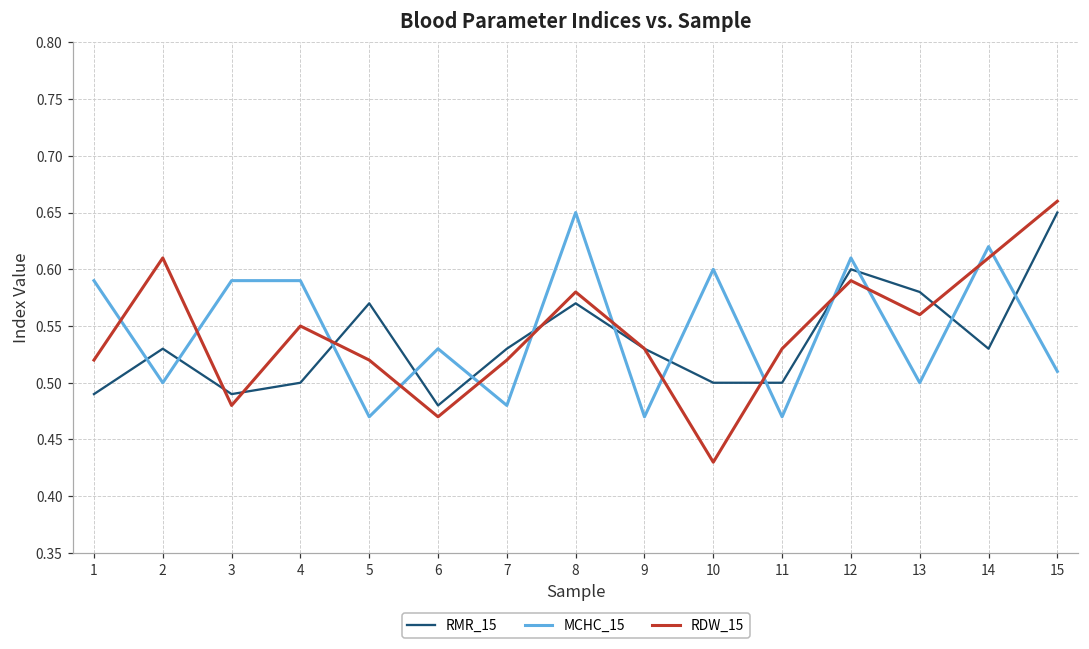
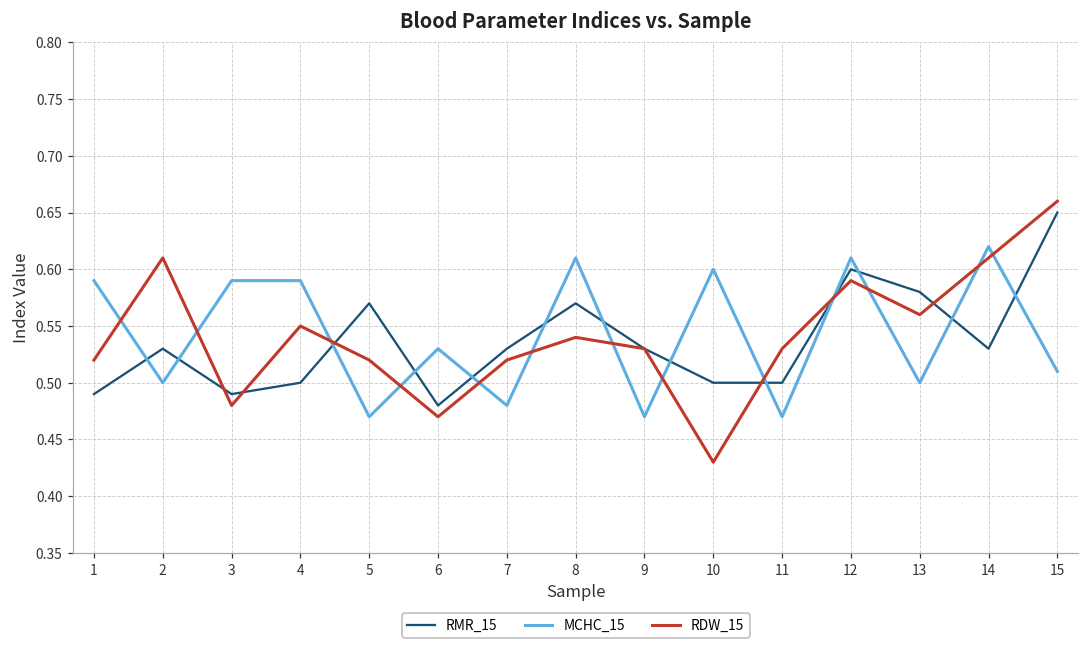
MCHC_15, 8: 0.65 -> 0.61
RDW_15, 8: 0.58 -> 0.54
